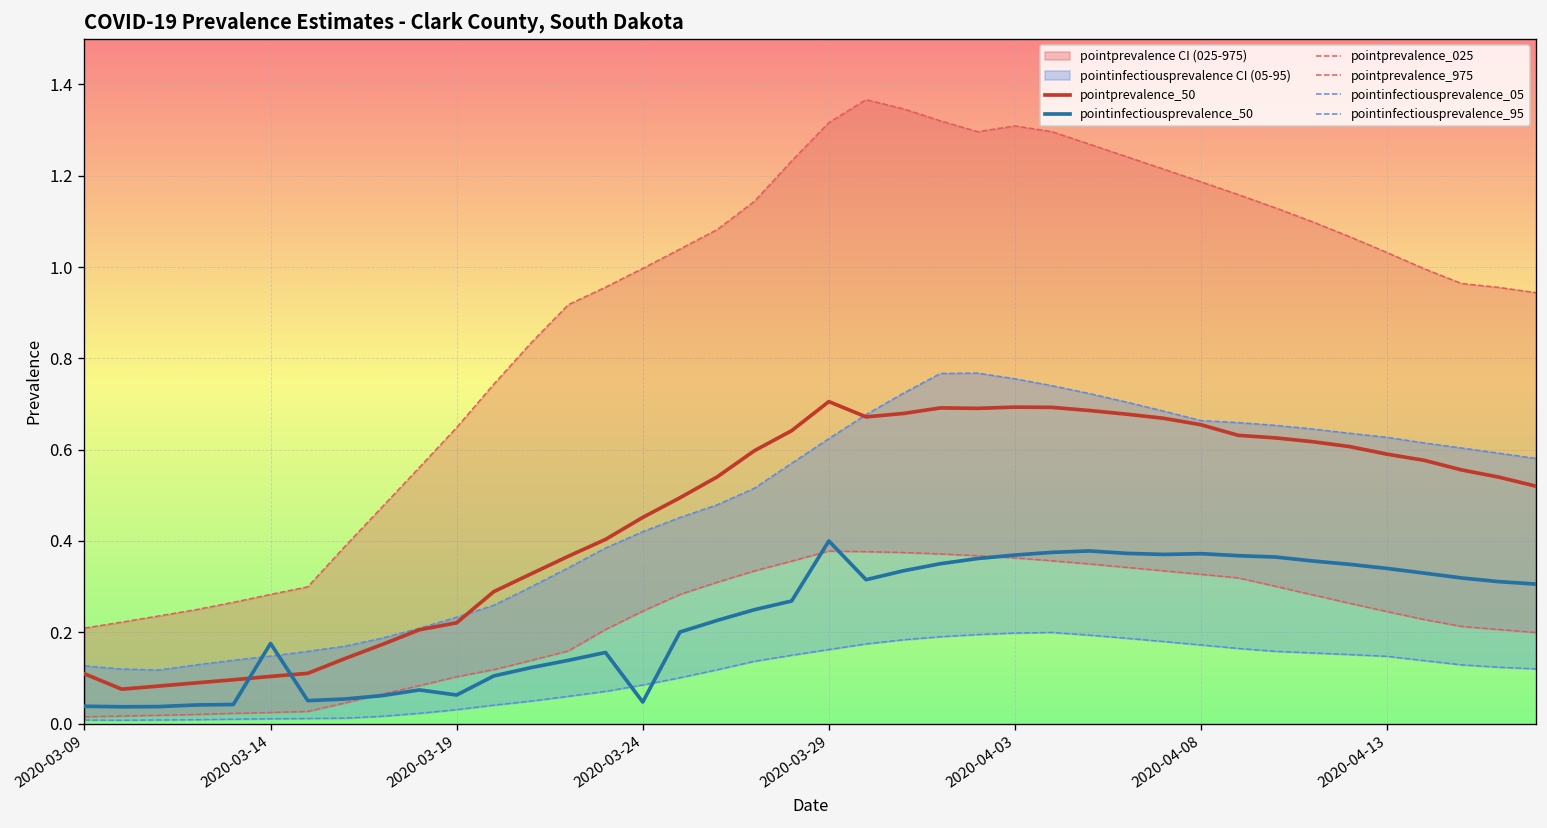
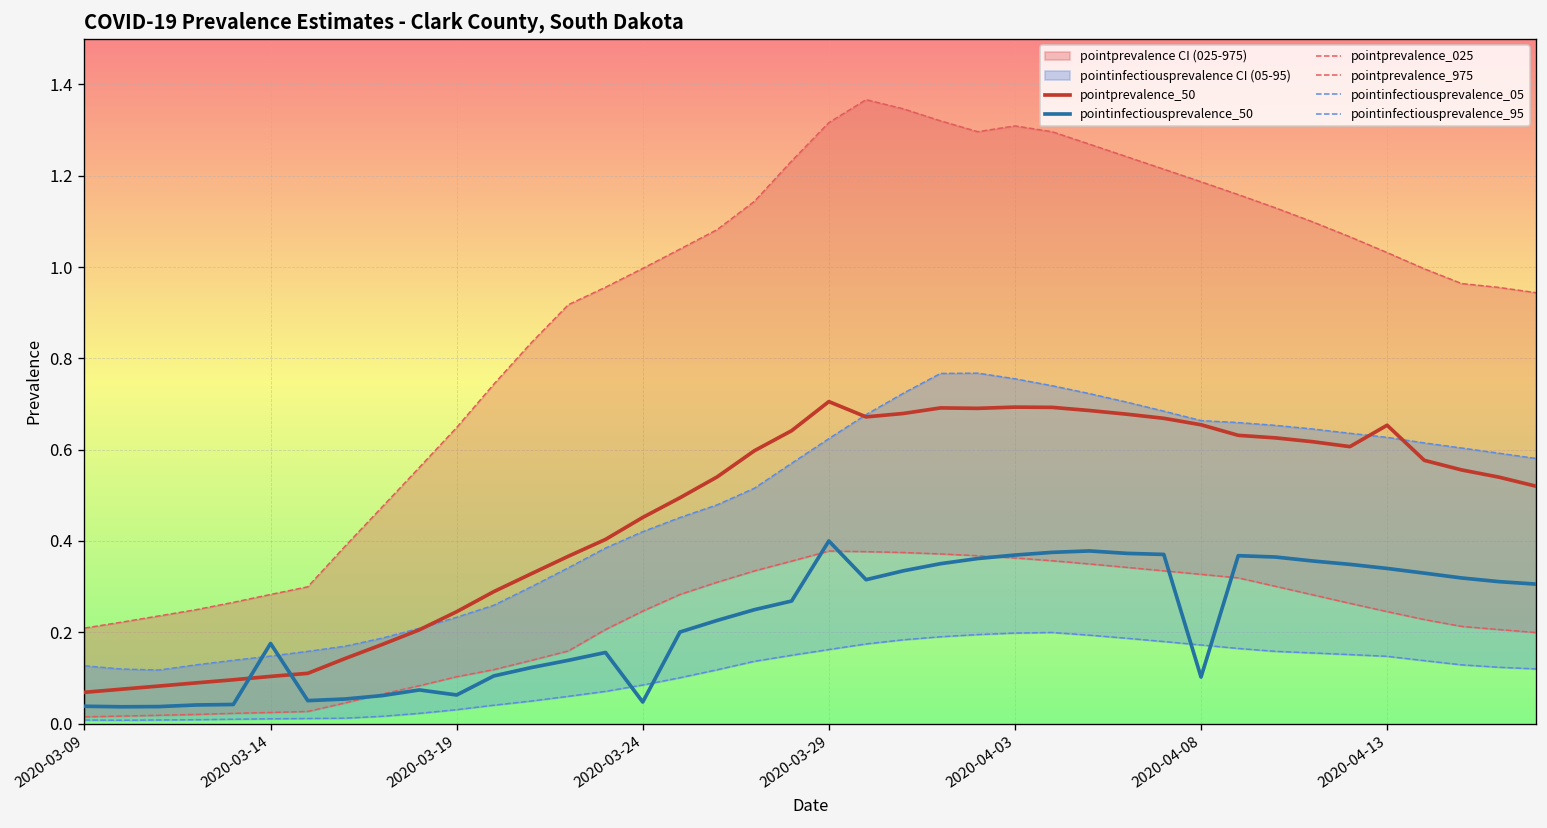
pointprevalence_50, 2020-03-09: 0.11 -> 0.07
pointprevalence_50, 2020-03-19: 0.22 -> 0.24
pointinfectiousprevalence_50, 2020-04-08: 0.37 -> 0.10
pointprevalence_50, 2020-04-13: 0.59 -> 0.65
